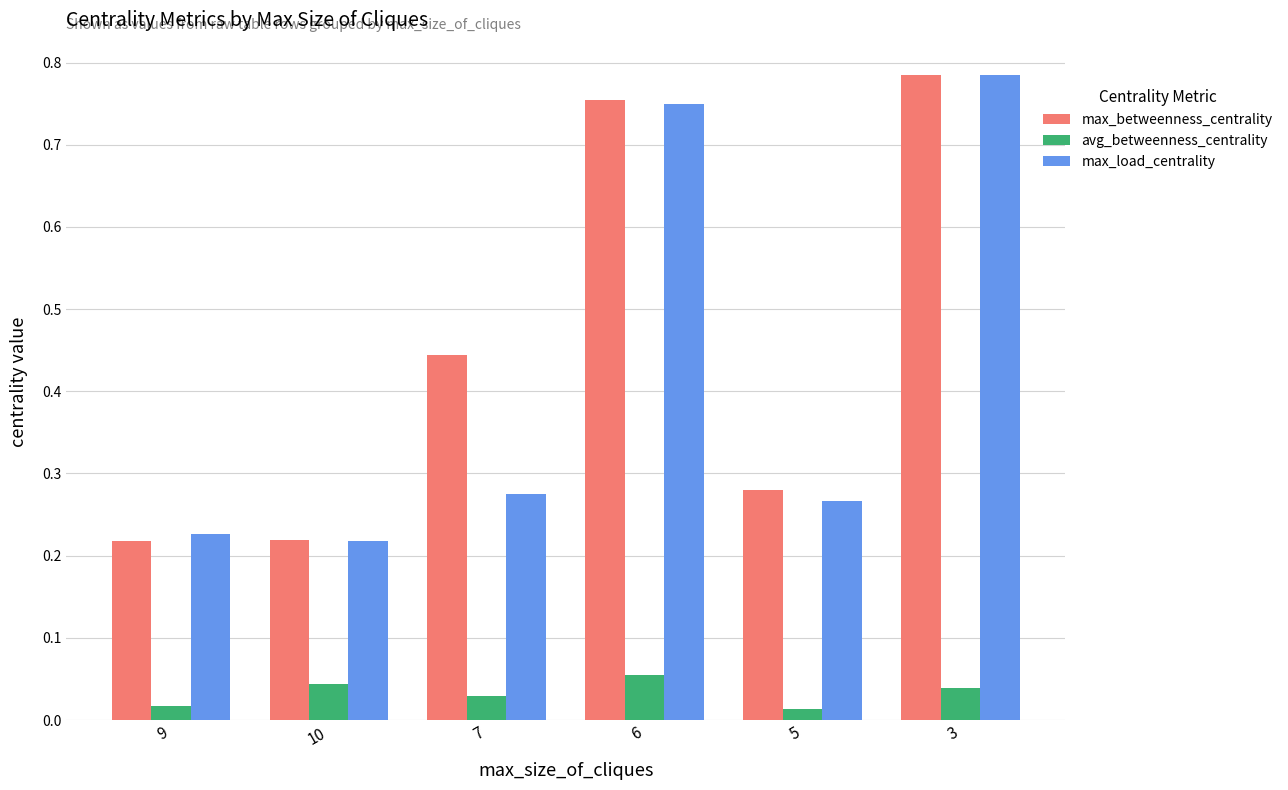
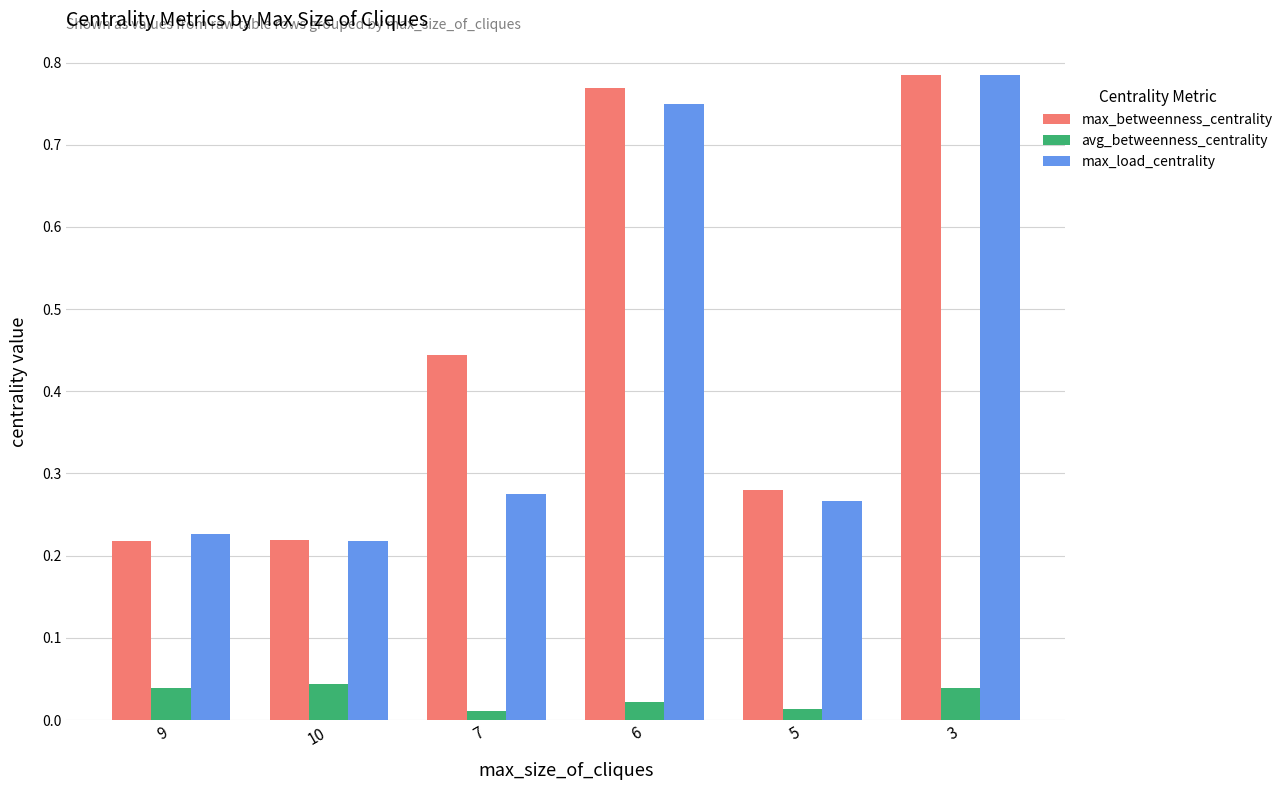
avg_betweenness_centrality, 9: 0.02 -> 0.04
avg_betweenness_centrality, 7: 0.03 -> 0.01
max_betweenness_centrality, 6: 0.75 -> 0.77
avg_betweenness_centrality, 6: 0.05 -> 0.02
